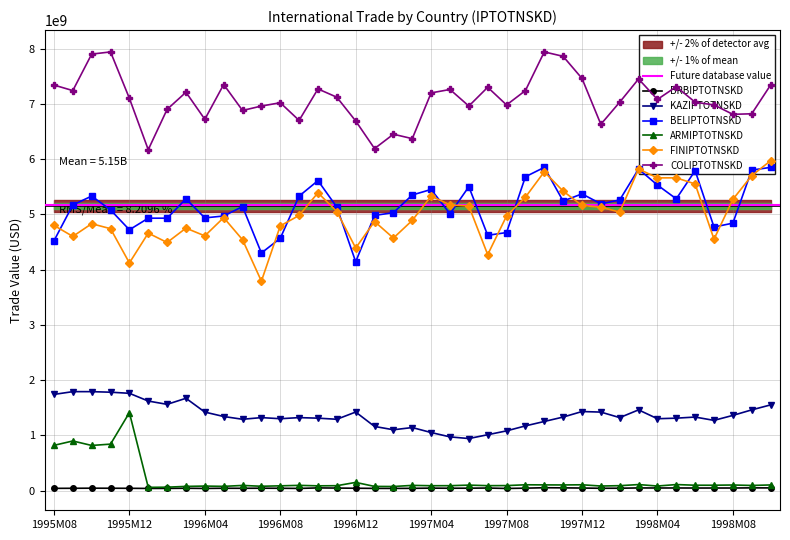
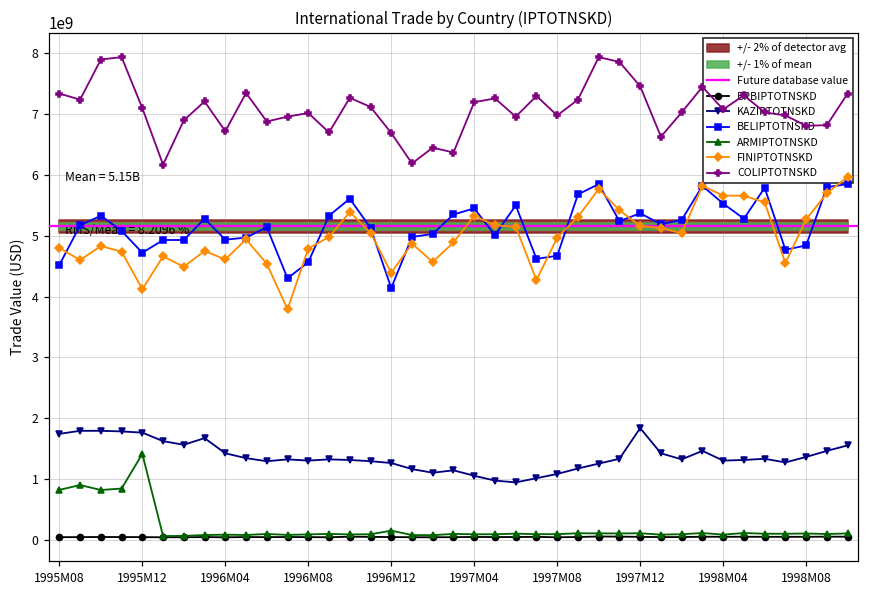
KAZIPTOTNSKD, 1996M12: 1400000000 -> 1300000000
KAZIPTOTNSKD, 1997M12: 1400000000 -> 1800000000
